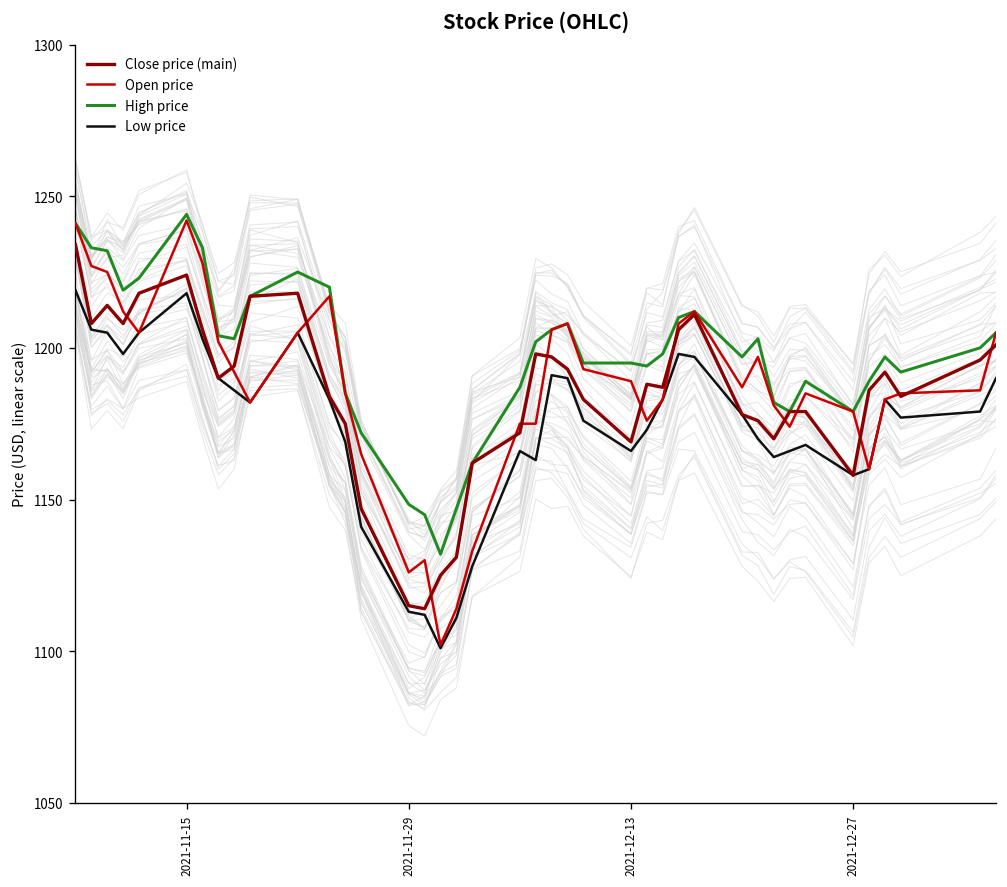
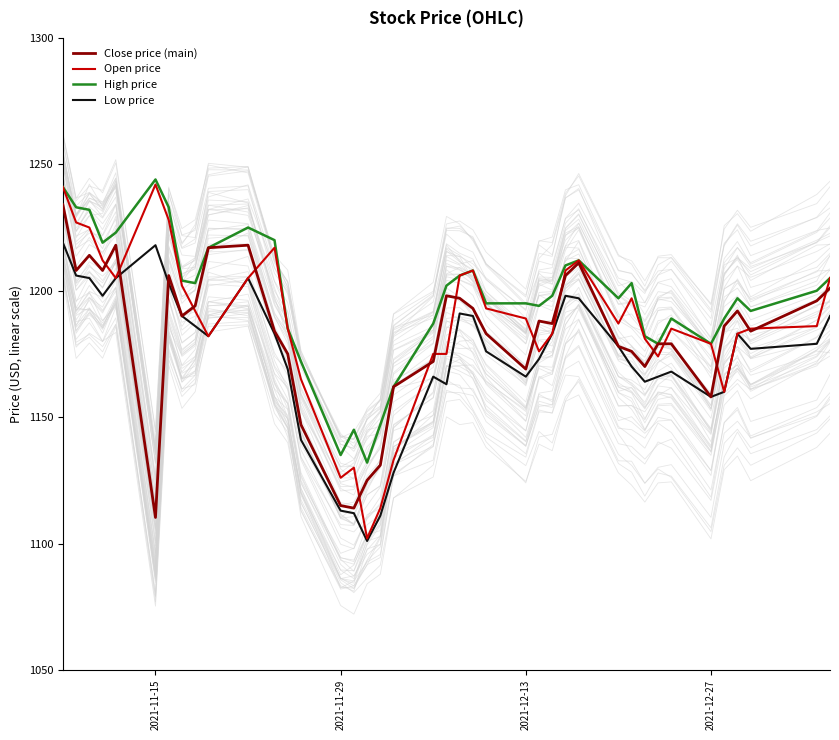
Close price (main), 2021-11-15: 1224 -> 1110
High price, 2021-11-29: 1148 -> 1135
